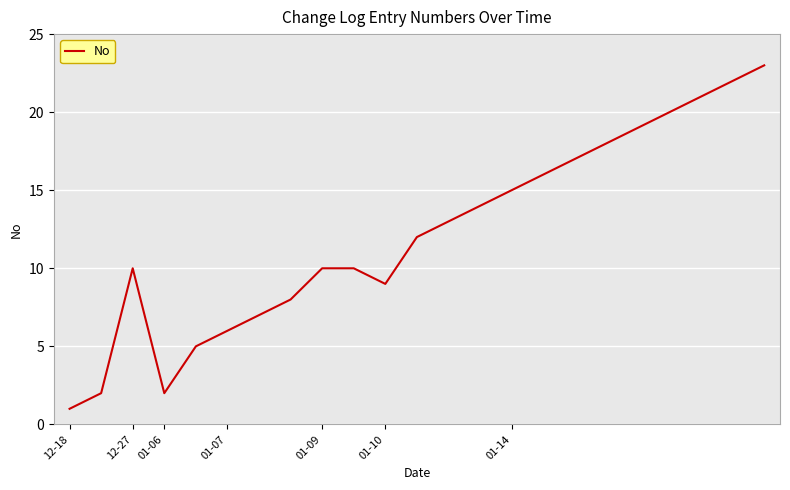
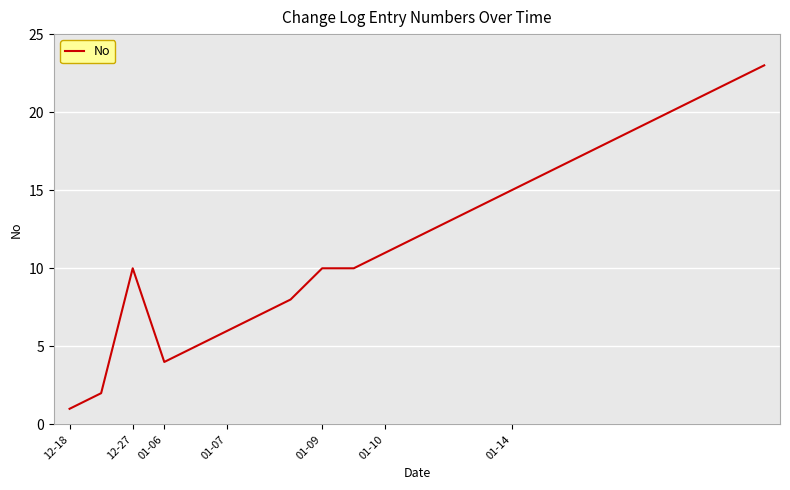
01-06: 2 -> 4
01-10: 9 -> 11
